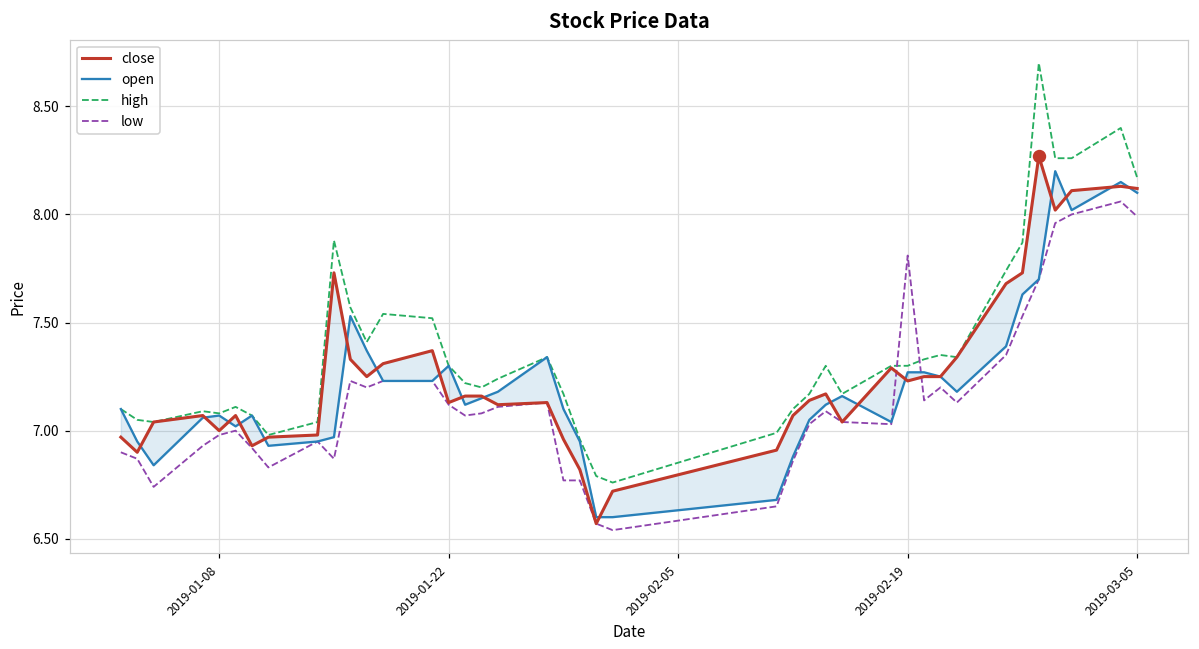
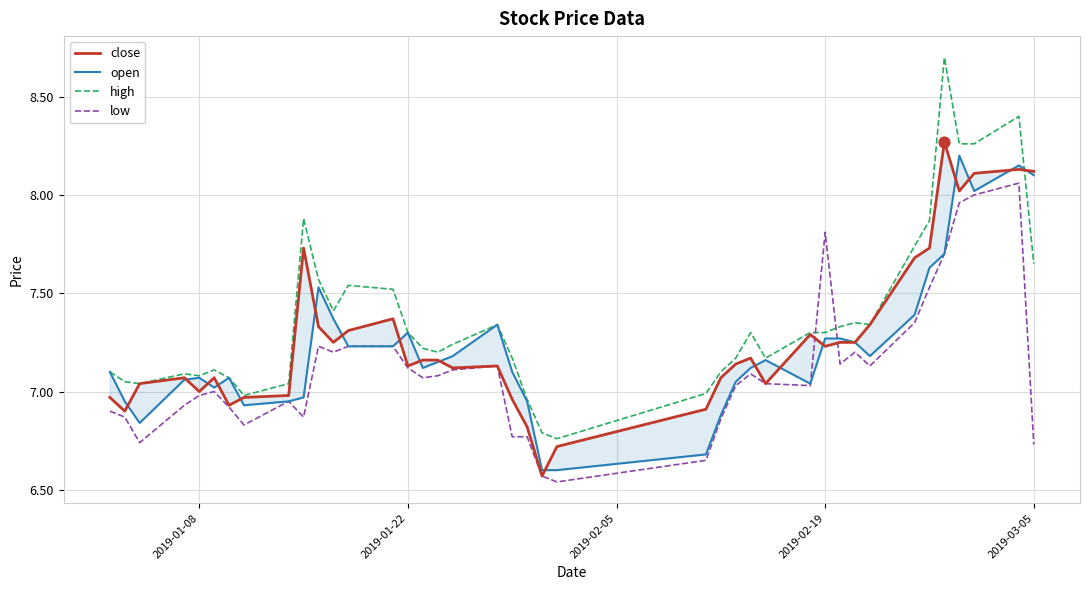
high, 2019-03-05: 8.17 -> 7.65
low, 2019-03-05: 7.99 -> 6.73
